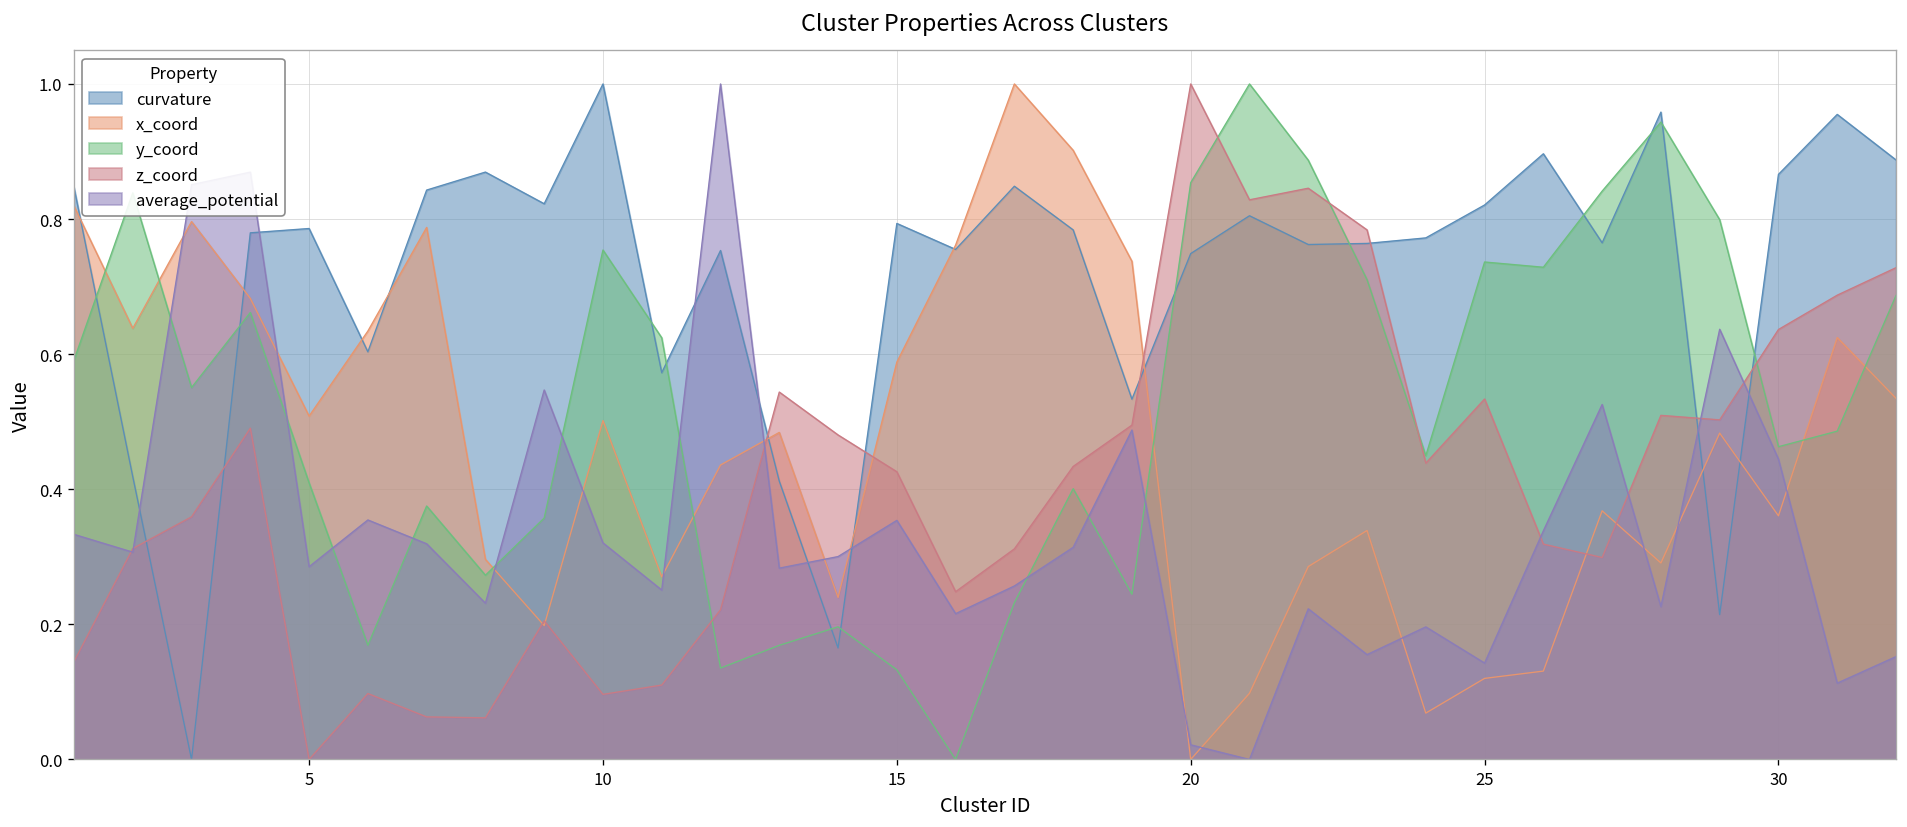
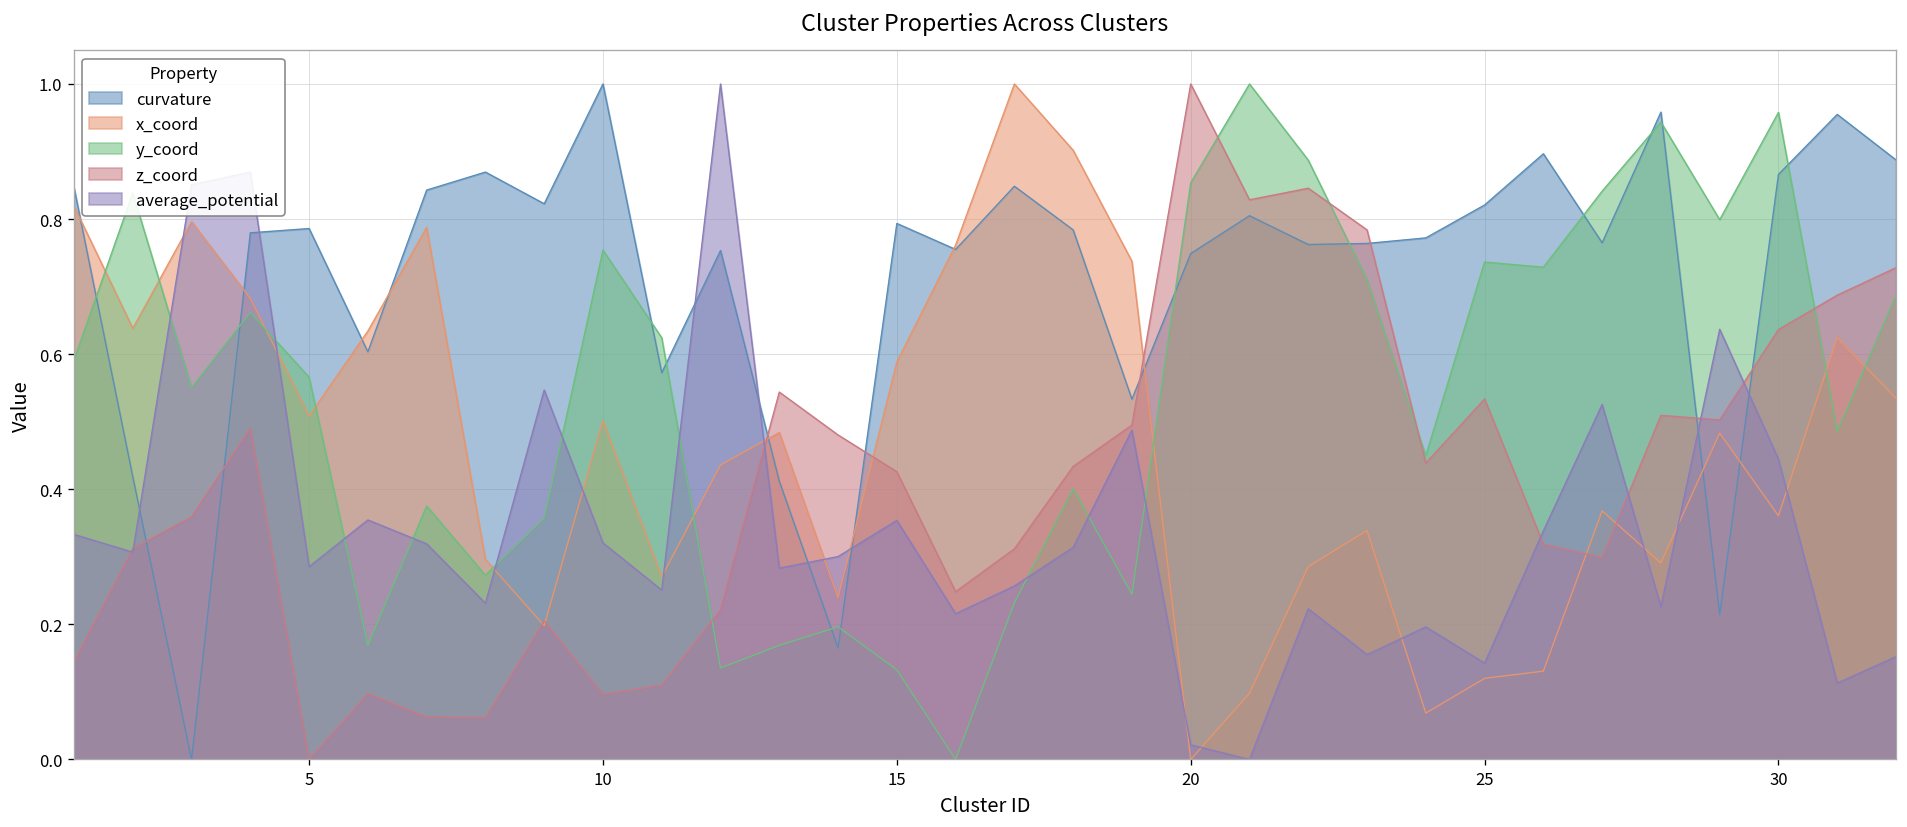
y_coord, 5: 0.41 -> 0.57
y_coord, 30: 0.46 -> 0.96
